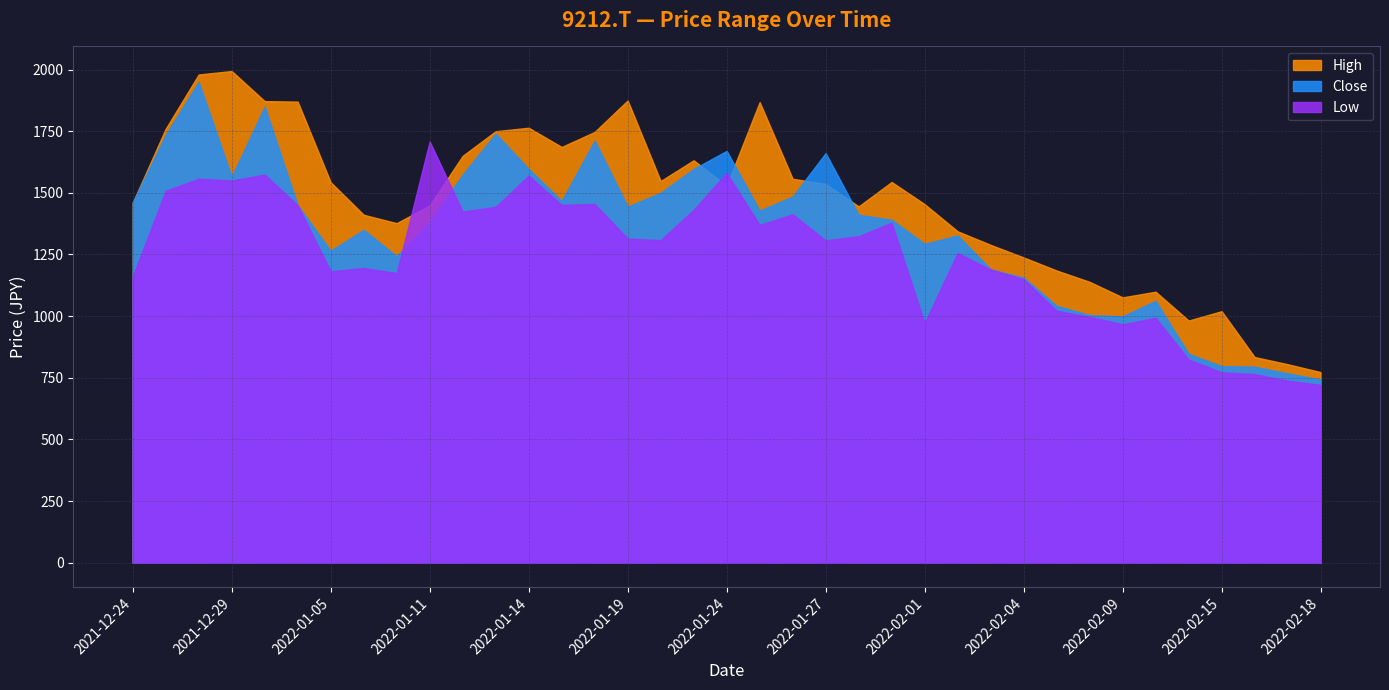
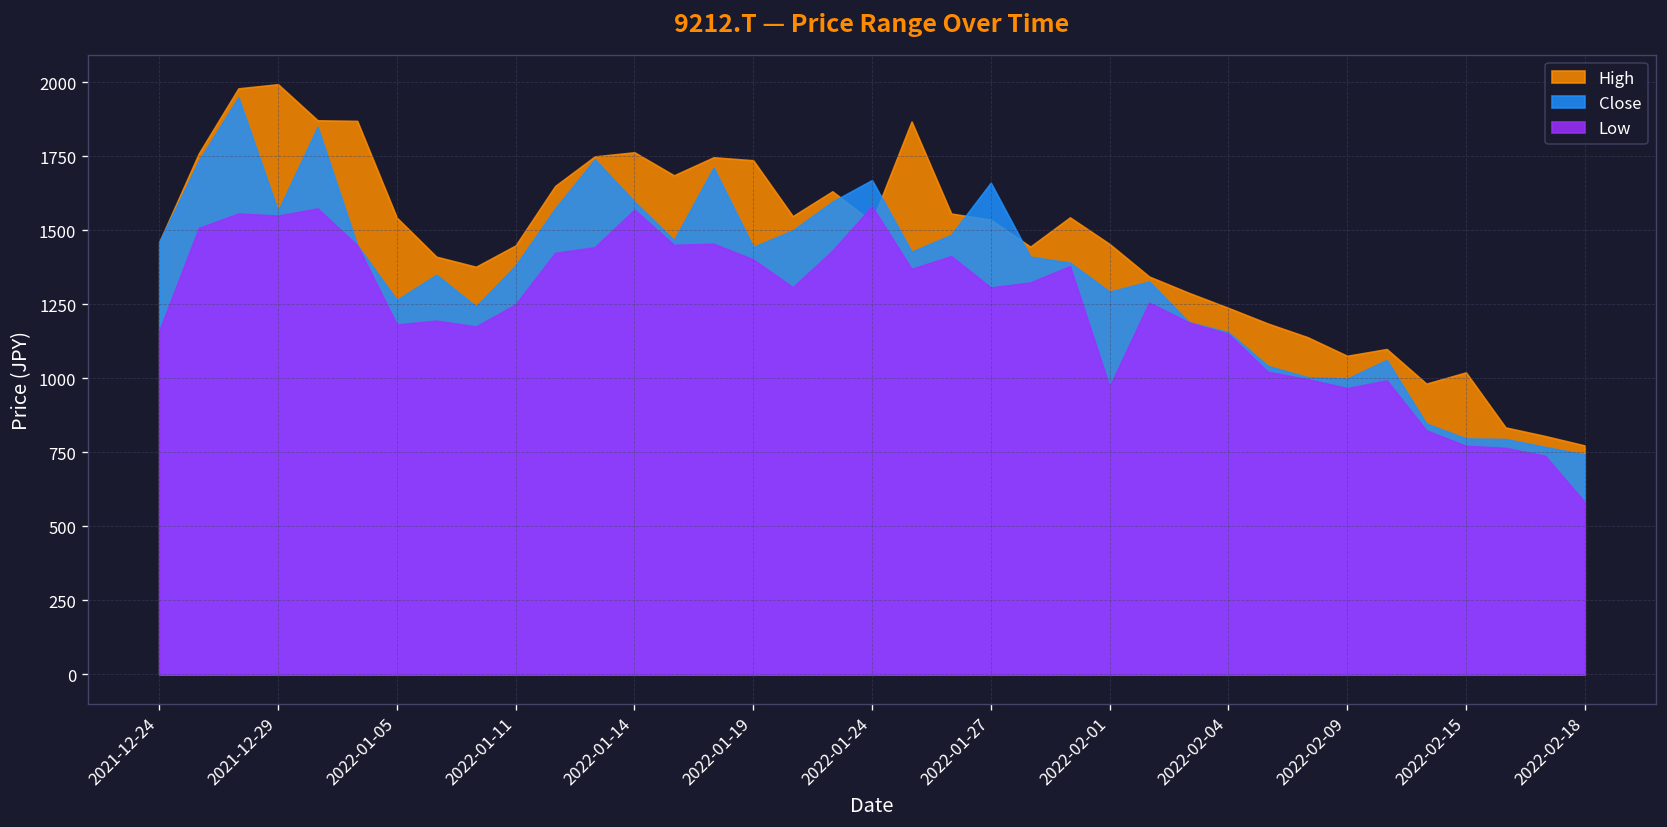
Low, 2022-01-11: 1710 -> 1250
High, 2022-01-19: 1870 -> 1740
Low, 2022-01-19: 1310 -> 1400
Low, 2022-02-18: 720 -> 580
